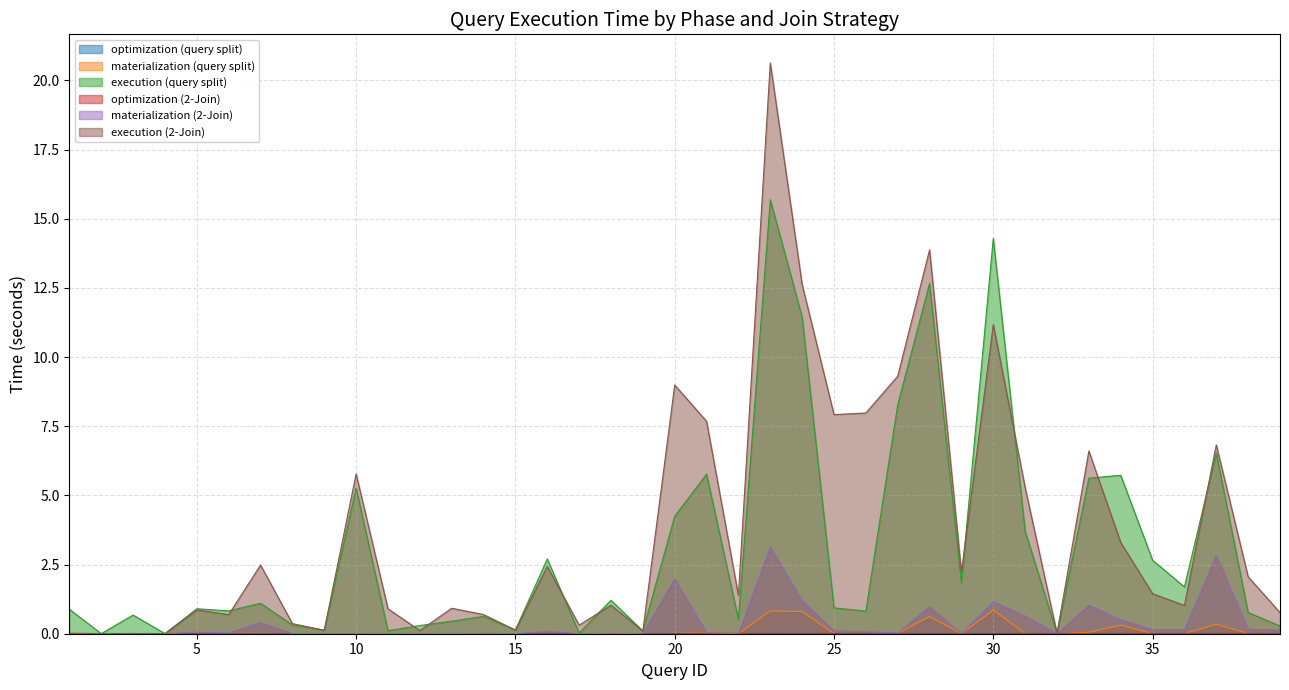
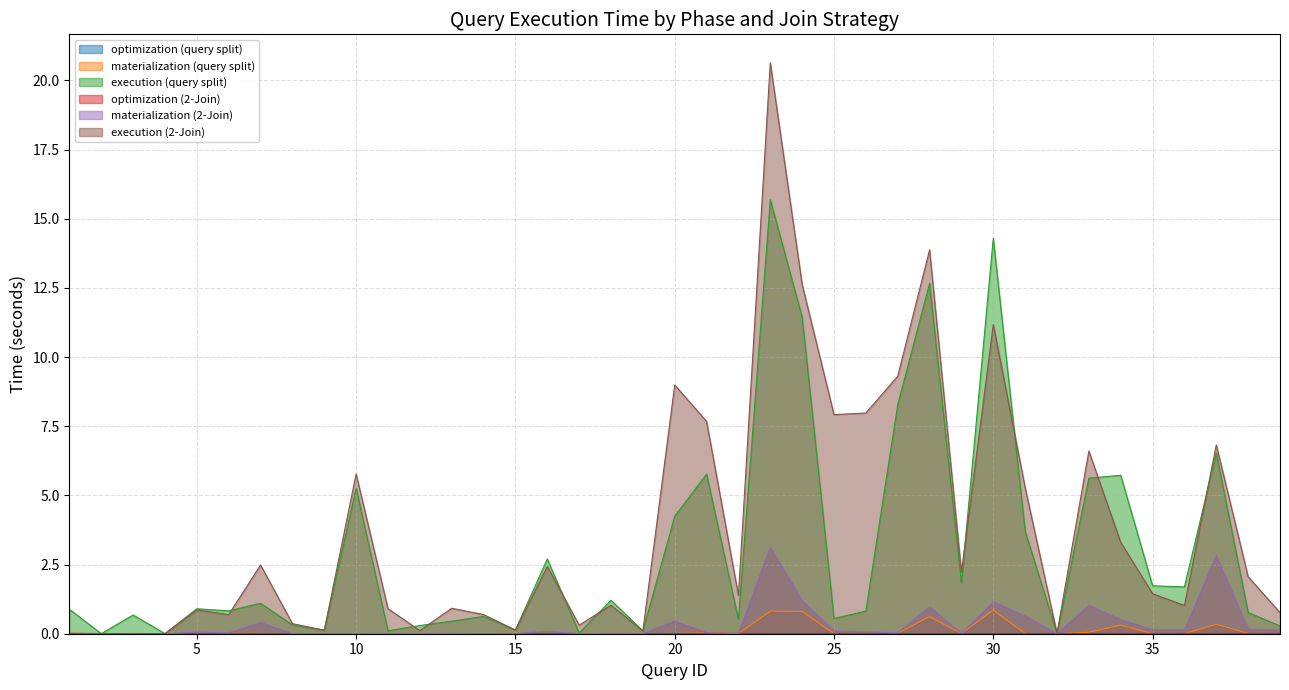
materialization (2-Join), 20: 2.0 -> 0.5
execution (query split), 25: 0.9 -> 0.6
execution (query split), 35: 2.7 -> 1.7
